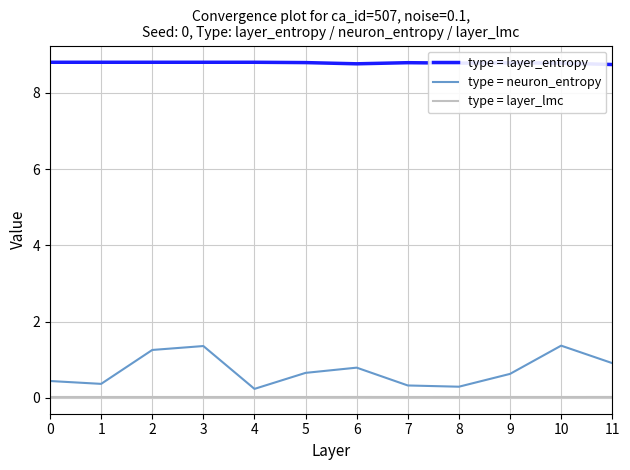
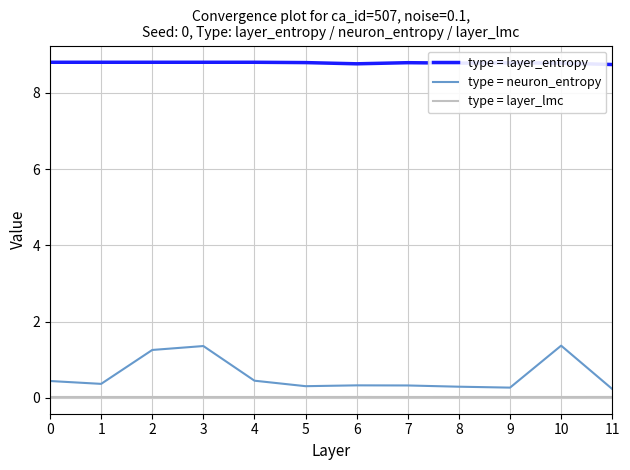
type = neuron_entropy, 4: 0.2 -> 0.5
type = neuron_entropy, 5: 0.7 -> 0.3
type = neuron_entropy, 6: 0.8 -> 0.3
type = neuron_entropy, 9: 0.6 -> 0.3
type = neuron_entropy, 11: 0.9 -> 0.2
